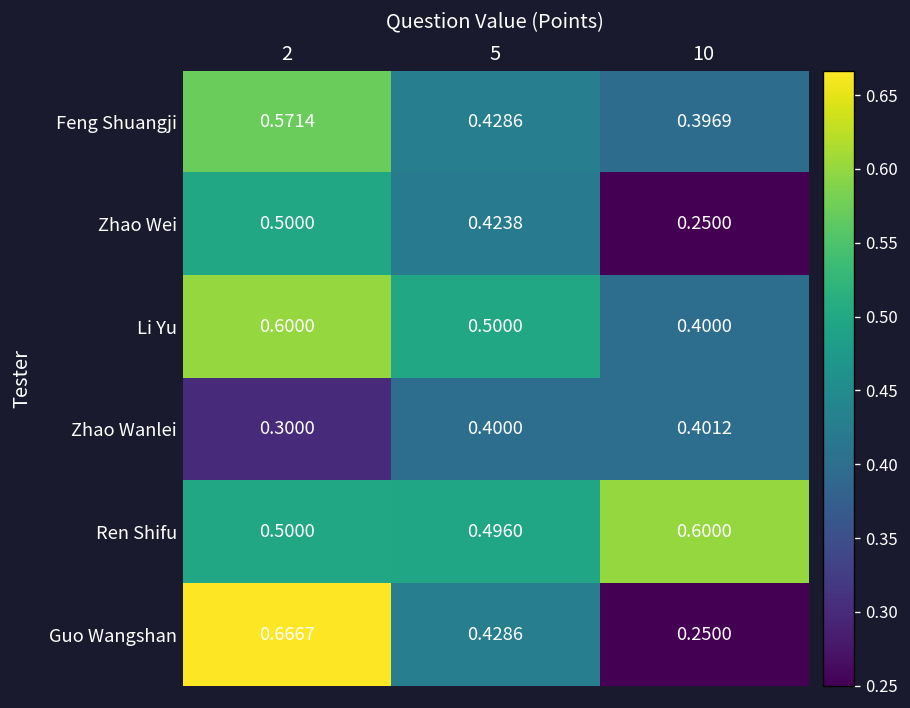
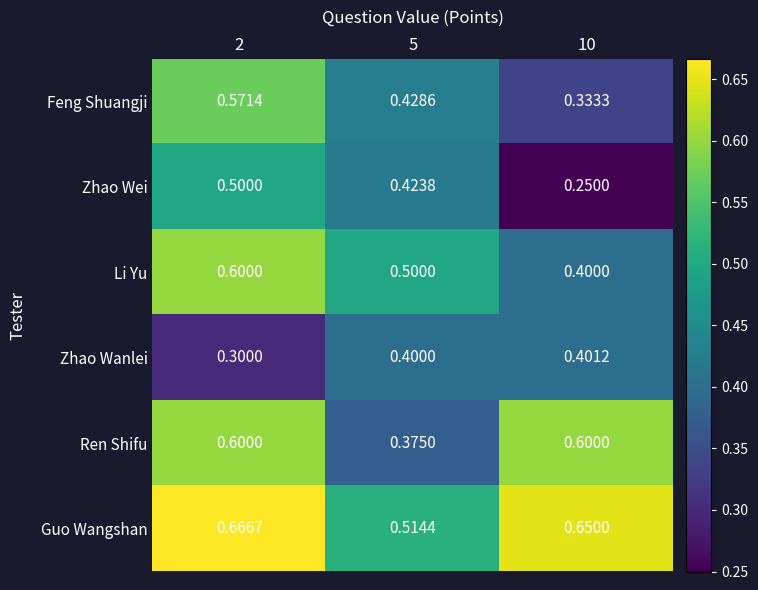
Feng Shuangji, 10: 0.3969 -> 0.3333
Ren Shifu, 2: 0.5000 -> 0.6000
Ren Shifu, 5: 0.4960 -> 0.3750
Guo Wangshan, 5: 0.4286 -> 0.5144
Guo Wangshan, 10: 0.2500 -> 0.6500
